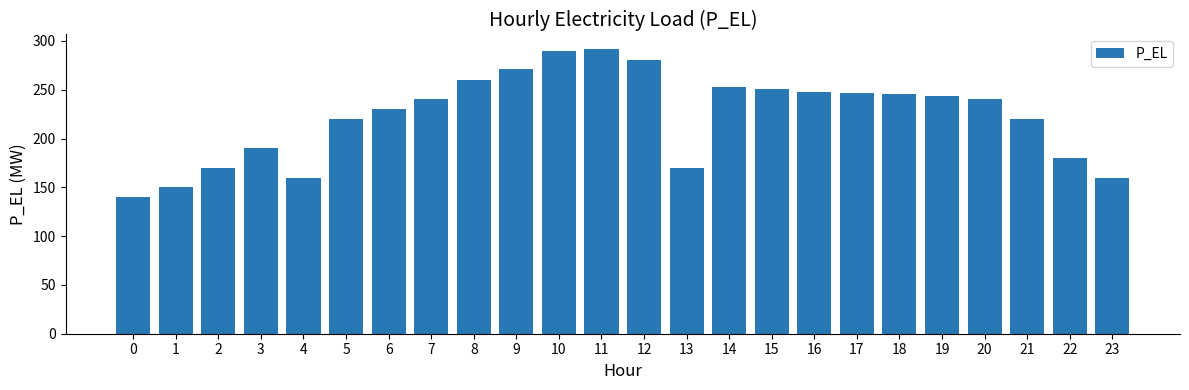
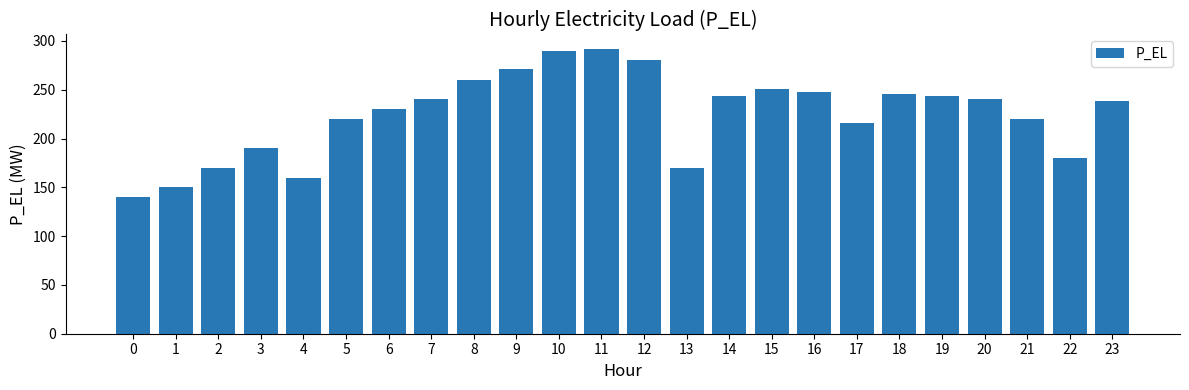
14: 250 -> 240
17: 250 -> 220
23: 160 -> 240
